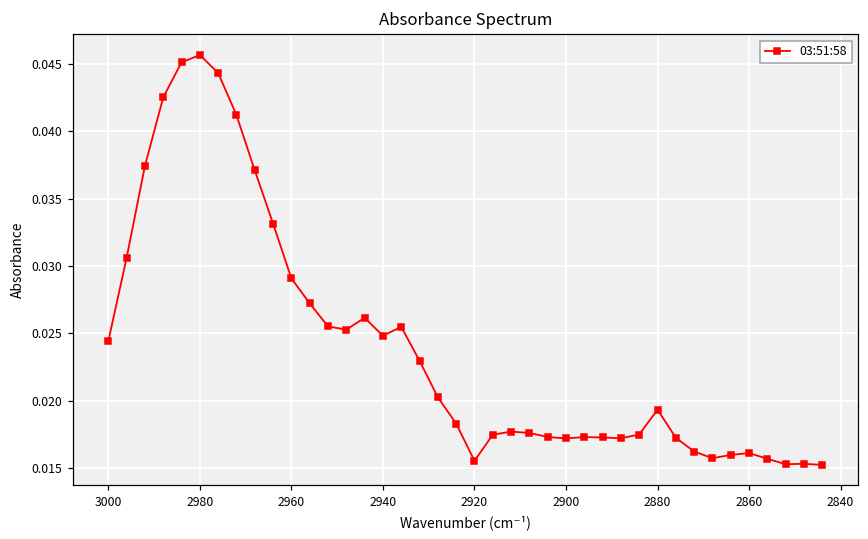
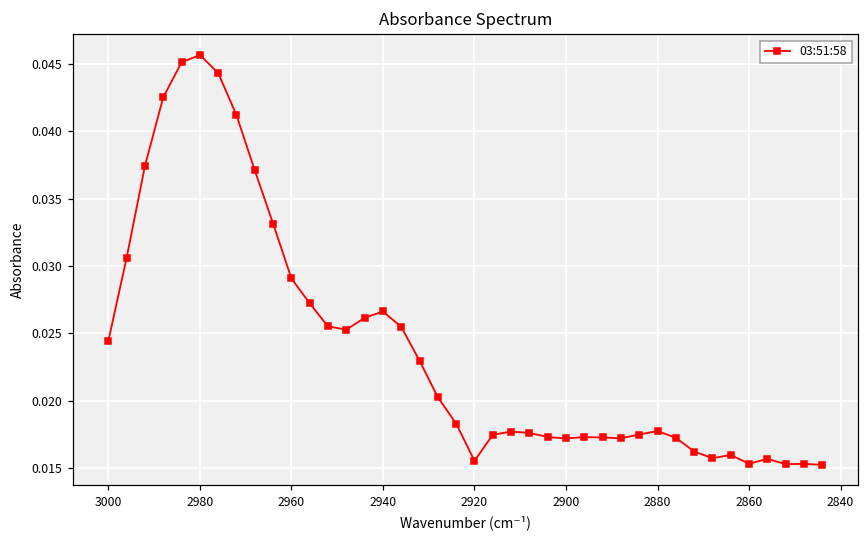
2940: 0.0248 -> 0.0266
2880: 0.0193 -> 0.0177
2860: 0.0161 -> 0.0153
